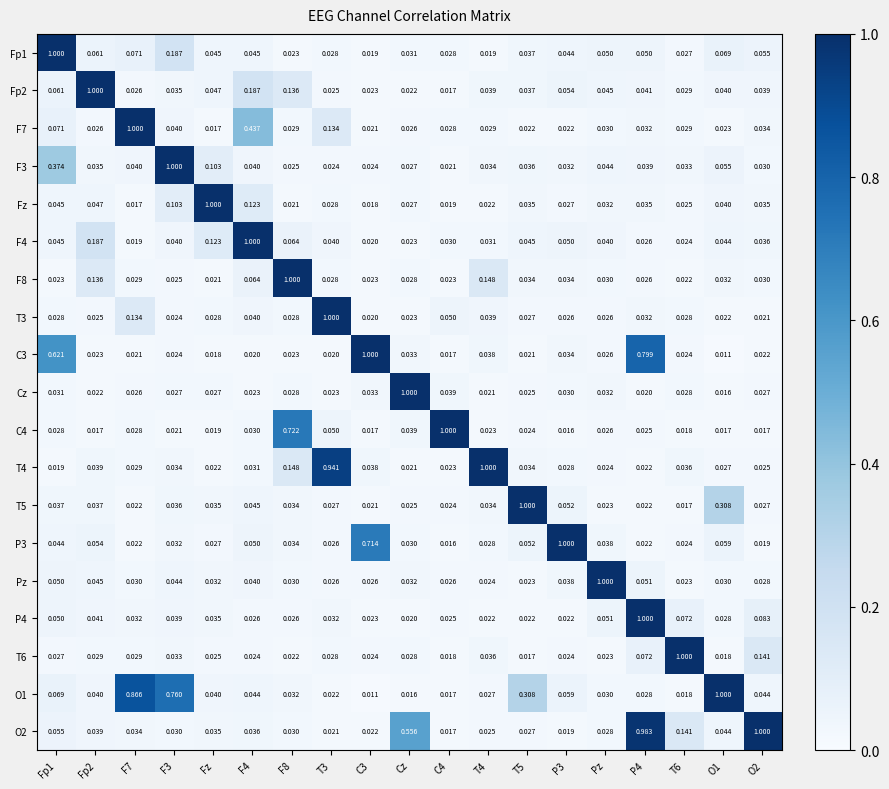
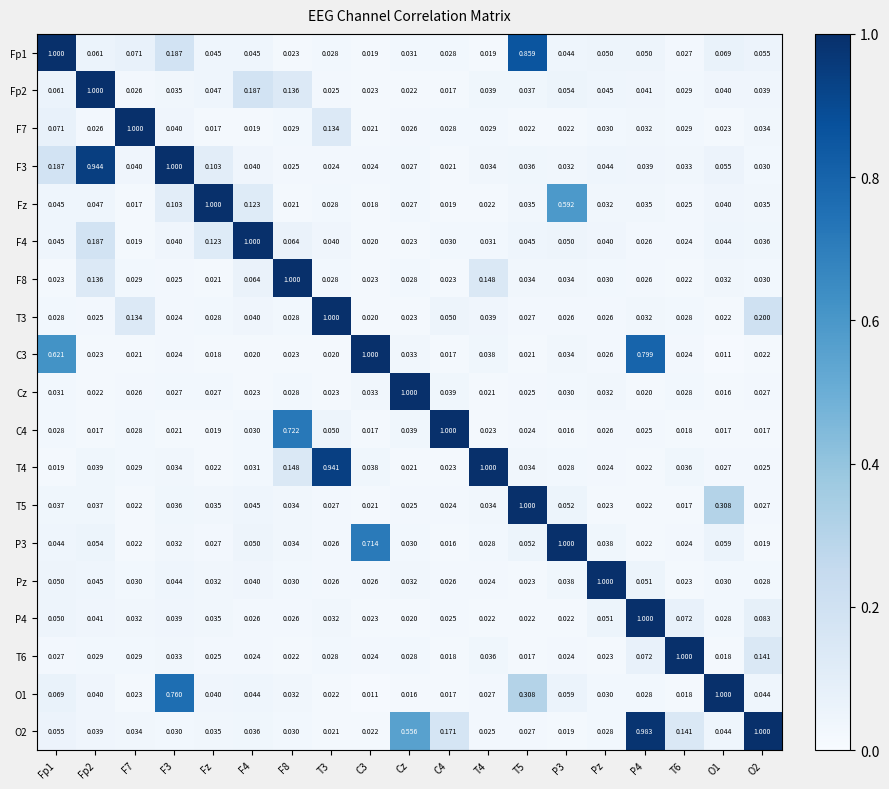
Fp1, T5: 0.037 -> 0.859
F7, F4: 0.437 -> 0.019
F3, Fp1: 0.374 -> 0.187
F3, Fp2: 0.035 -> 0.944
Fz, P3: 0.027 -> 0.592
T3, O2: 0.021 -> 0.200
O1, F7: 0.866 -> 0.023
O2, C4: 0.017 -> 0.171
